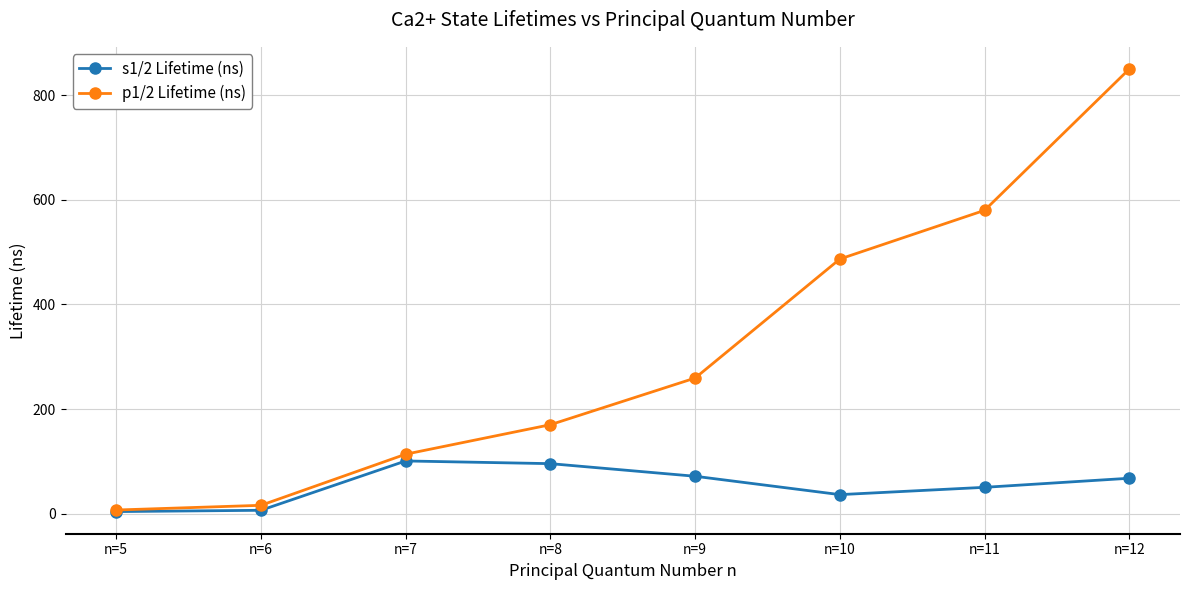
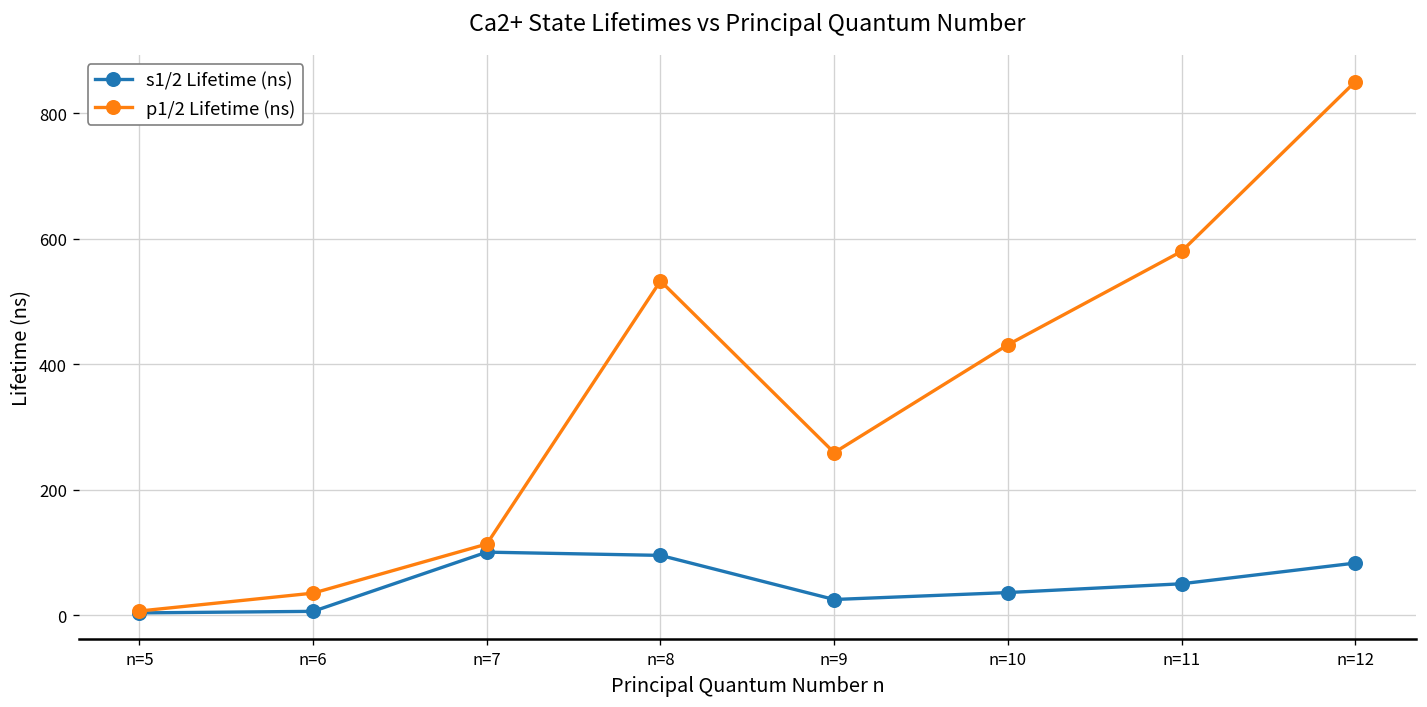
p1/2 Lifetime (ns), n=6: 20 -> 40
p1/2 Lifetime (ns), n=8: 170 -> 530
s1/2 Lifetime (ns), n=9: 70 -> 30
p1/2 Lifetime (ns), n=10: 490 -> 430
s1/2 Lifetime (ns), n=12: 70 -> 80
